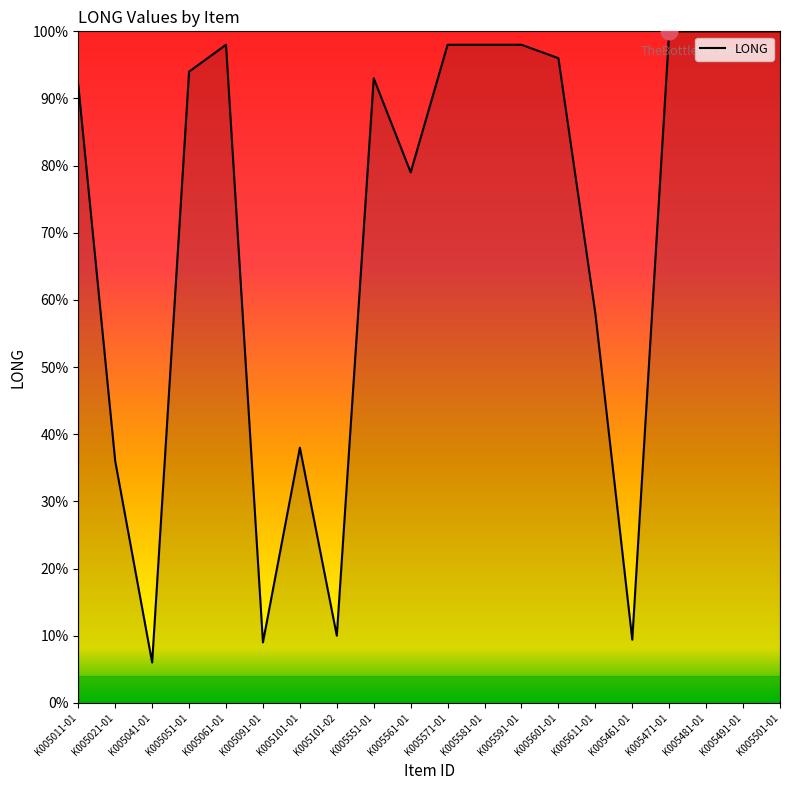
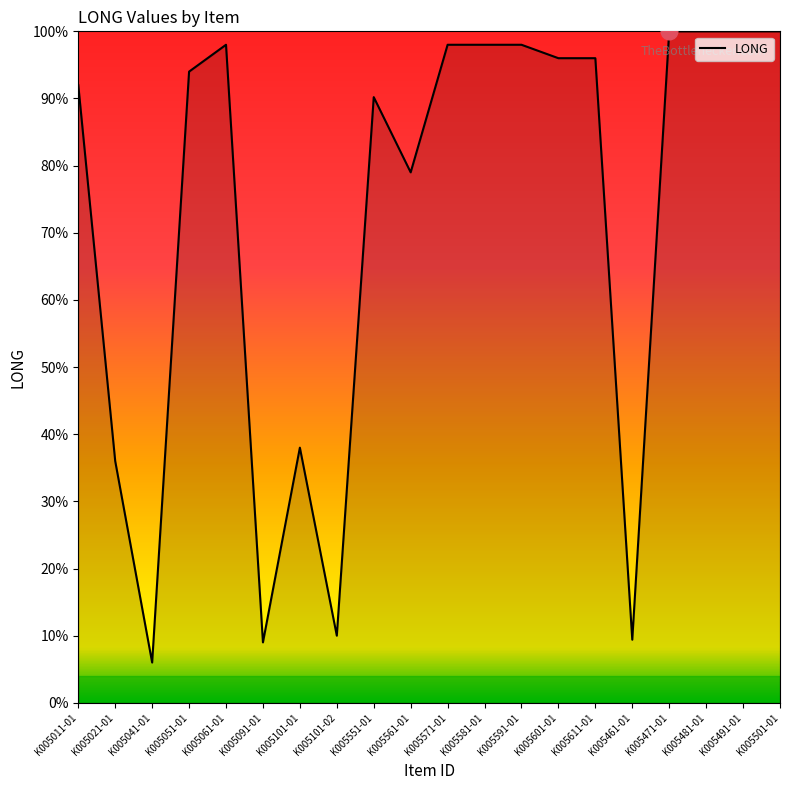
LONG, K005551-01: 93% -> 90%
LONG, K005611-01: 58% -> 96%
